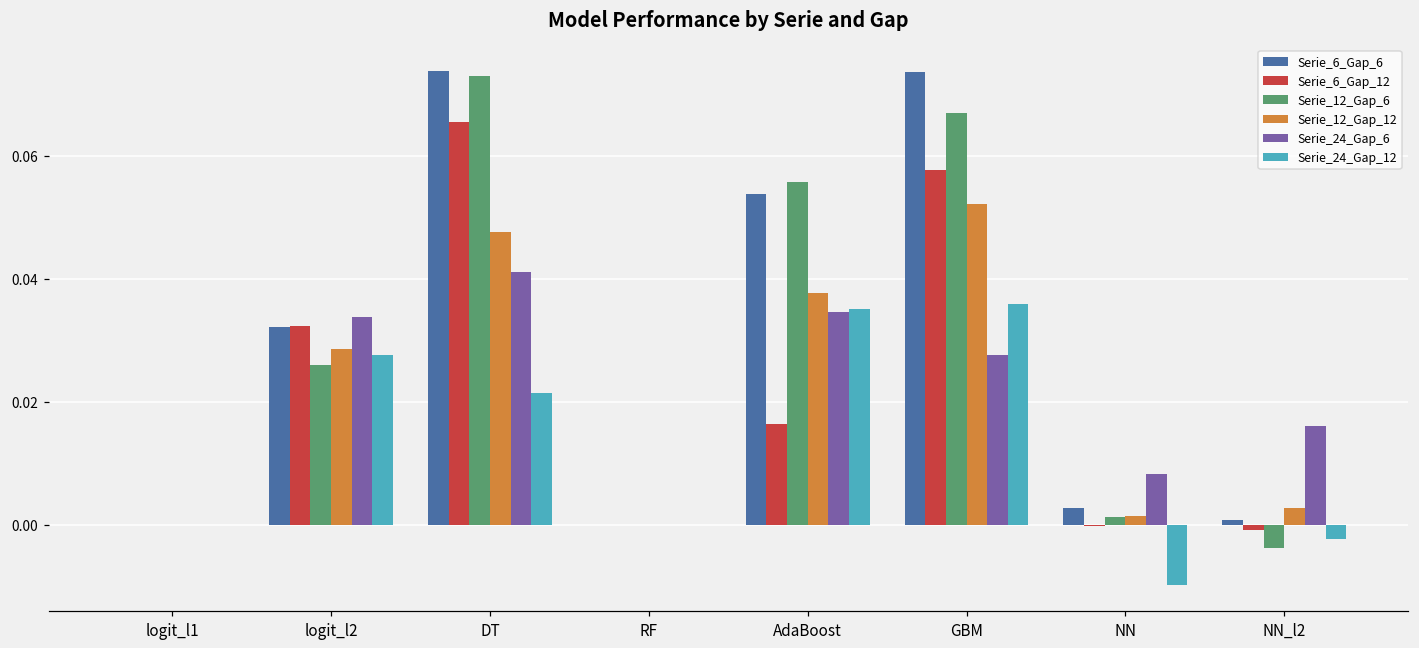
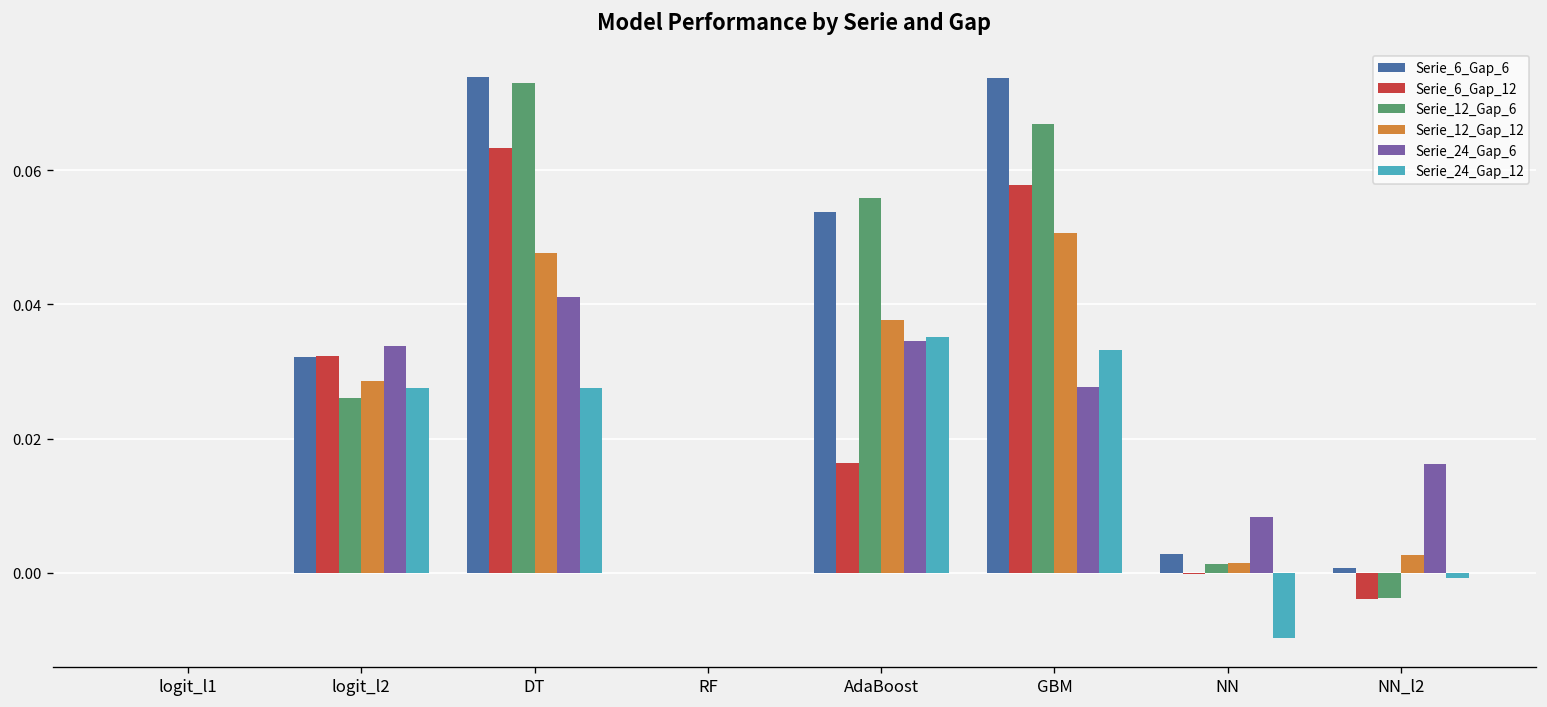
Serie_6_Gap_12, DT: 0.065 -> 0.063
Serie_24_Gap_12, DT: 0.021 -> 0.027
Serie_12_Gap_12, GBM: 0.052 -> 0.051
Serie_24_Gap_12, GBM: 0.036 -> 0.033
Serie_6_Gap_12, NN_l2: -0.001 -> -0.004
Serie_24_Gap_12, NN_l2: -0.002 -> -0.001
